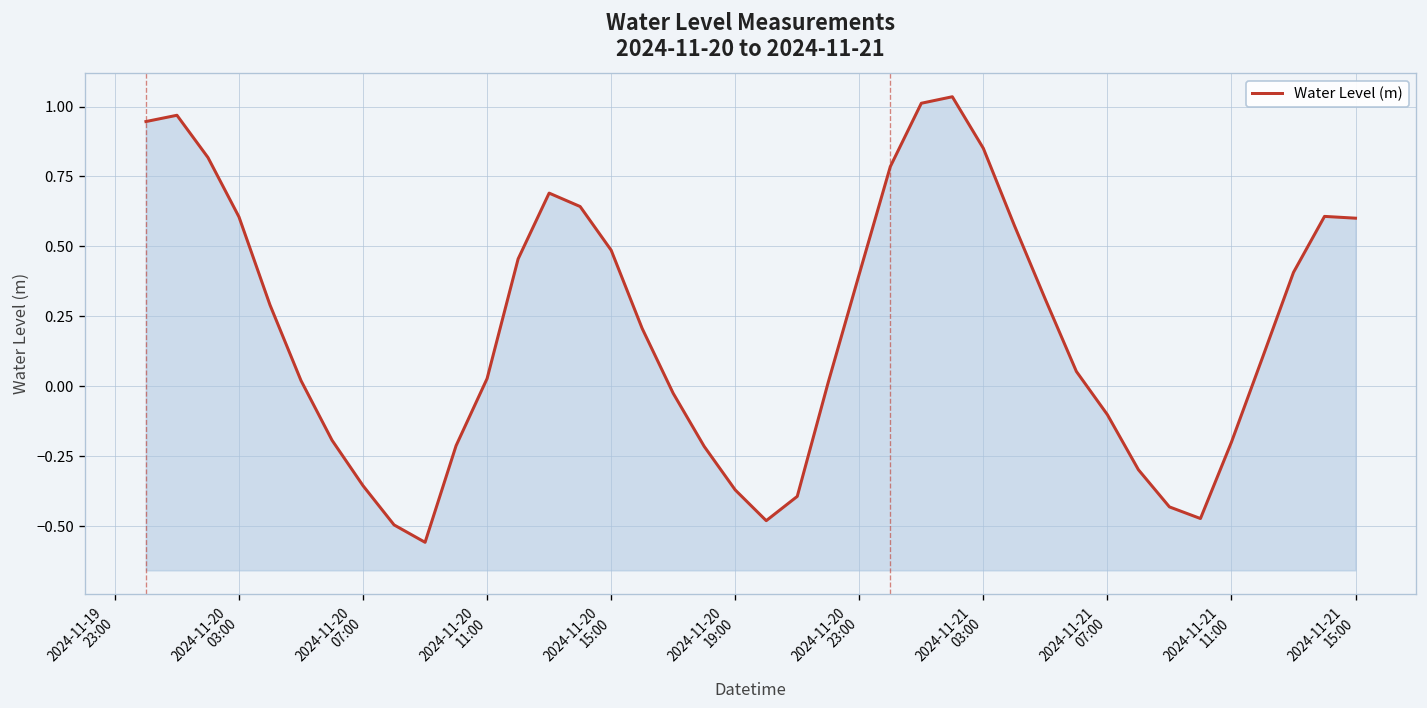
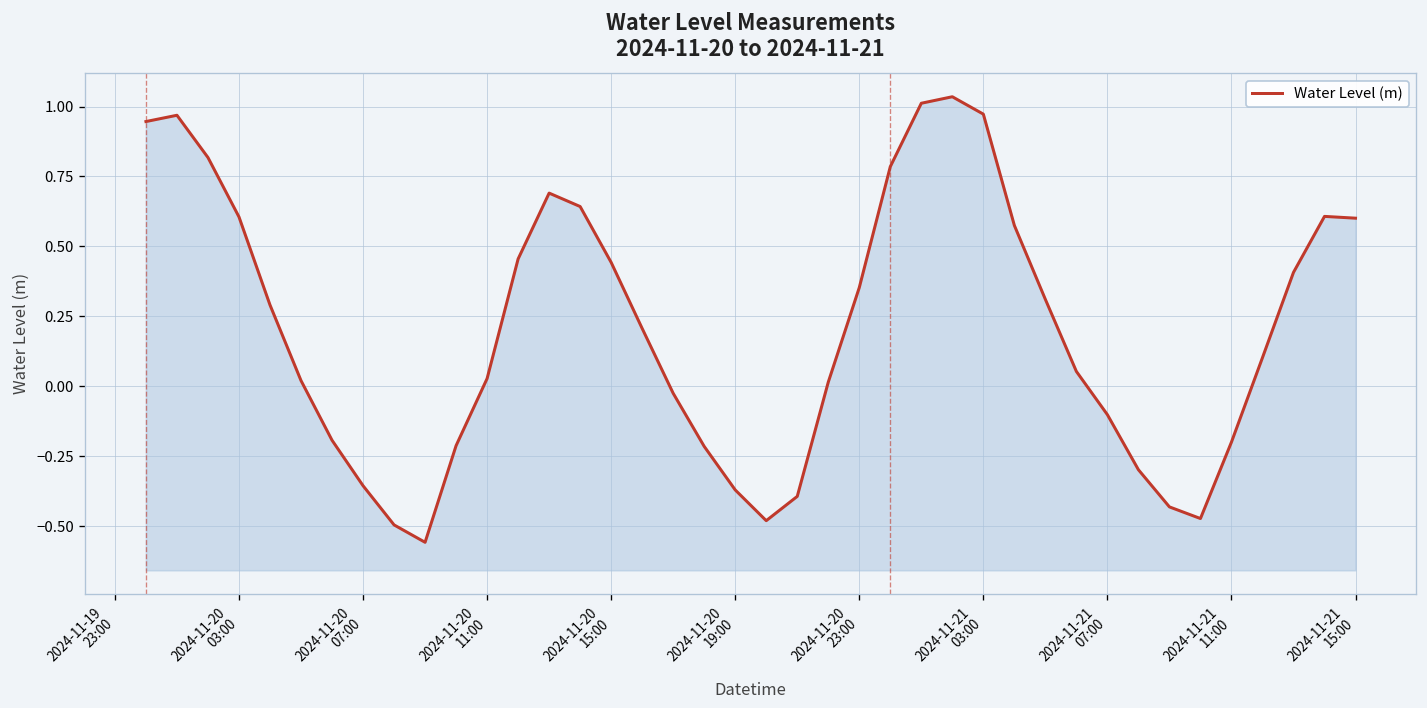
2024-11-20 15:00: 0.49 -> 0.44
2024-11-20 23:00: 0.40 -> 0.35
2024-11-21 03:00: 0.85 -> 0.97
